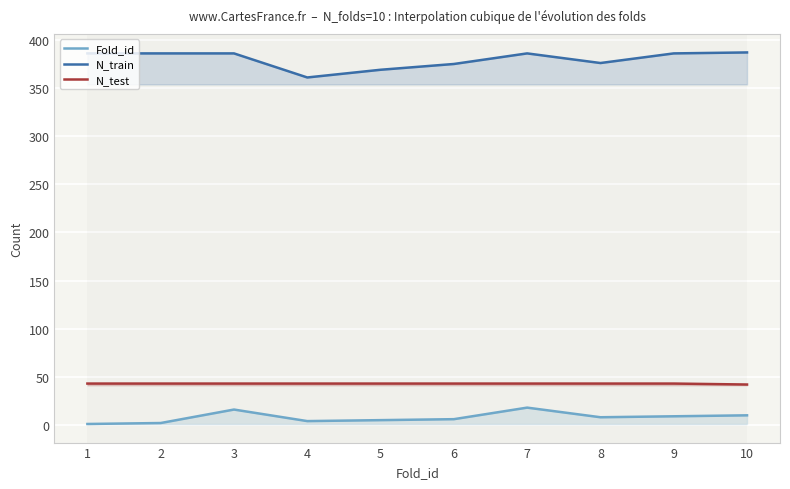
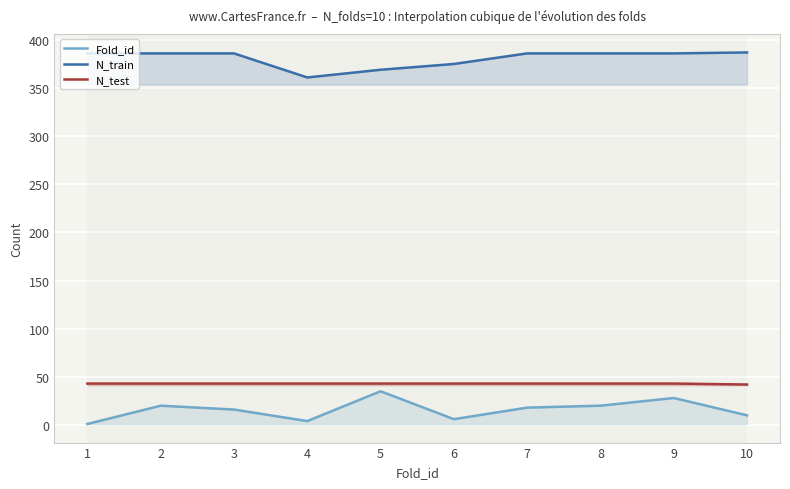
Fold_id, 2: 0 -> 20
Fold_id, 5: 10 -> 40
Fold_id, 8: 10 -> 20
N_train, 8: 380 -> 390
Fold_id, 9: 10 -> 30
